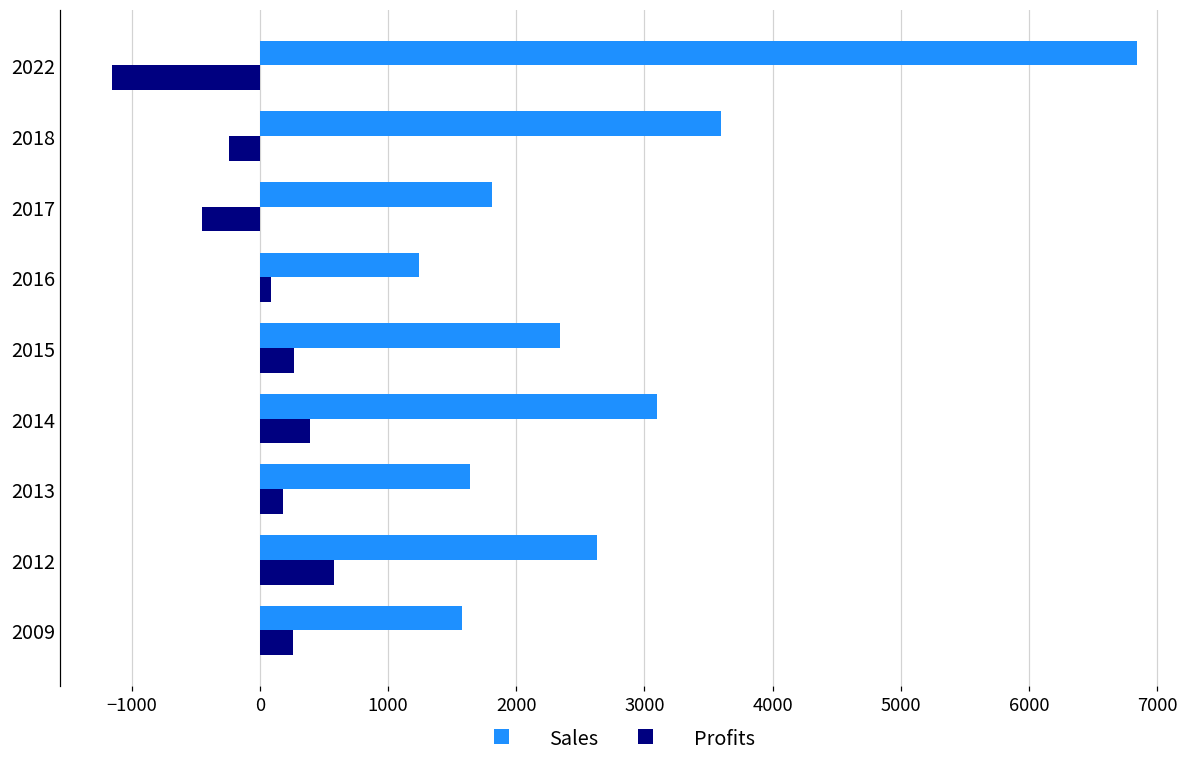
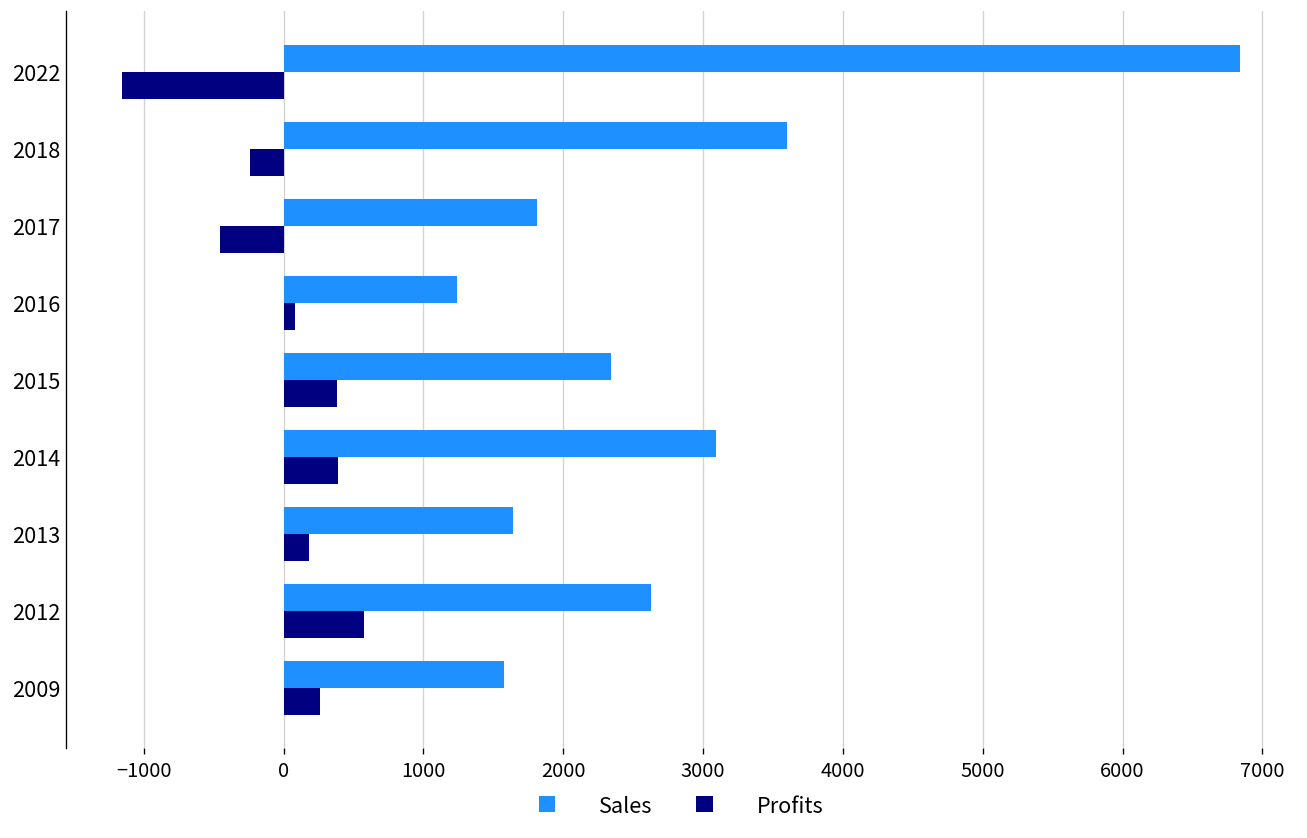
Profits, 2015: 270 -> 380
